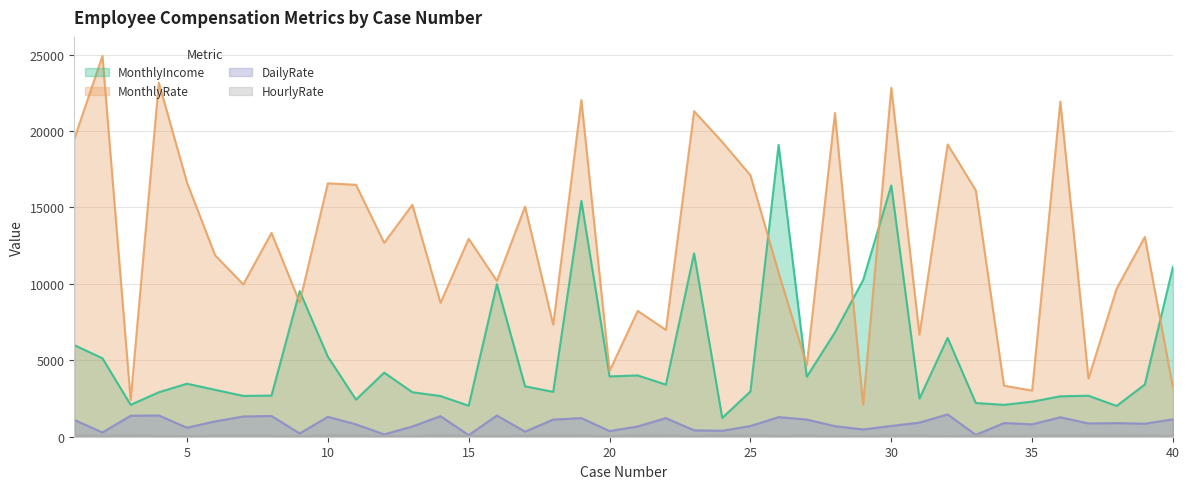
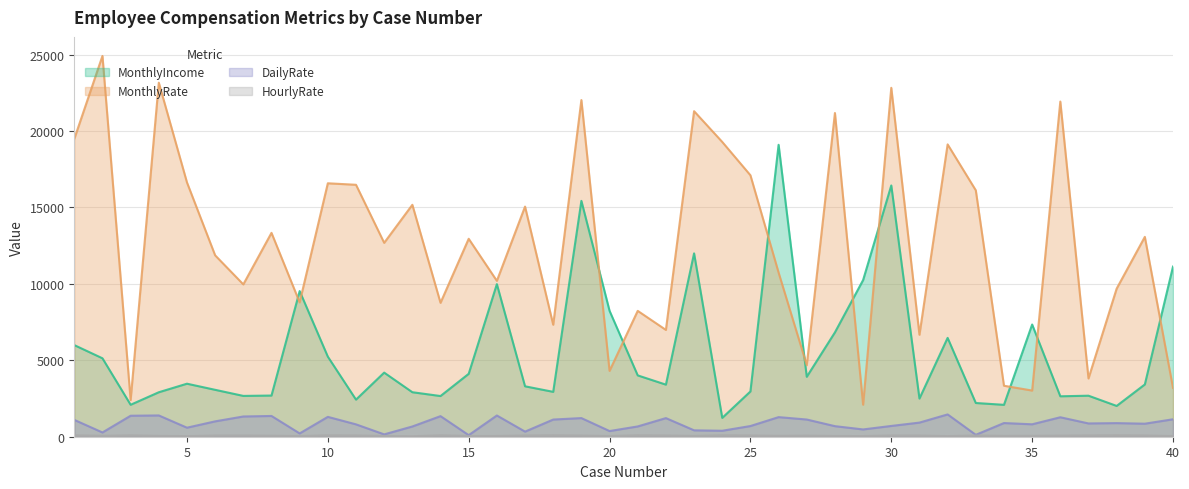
MonthlyIncome, 15: 2000 -> 4100
MonthlyIncome, 20: 3900 -> 8200
MonthlyIncome, 35: 2300 -> 7300
